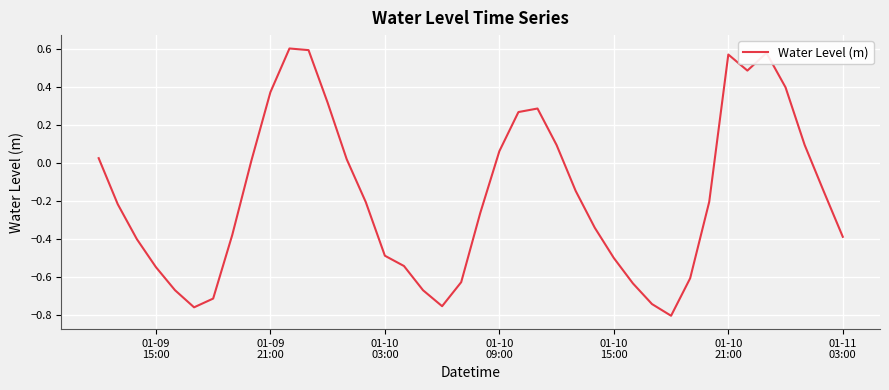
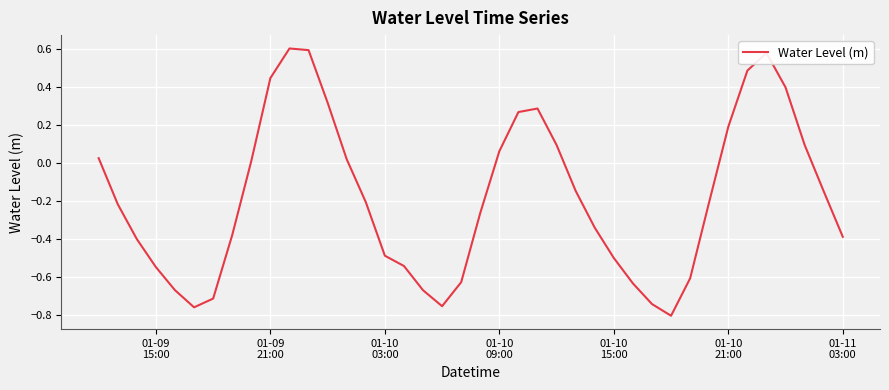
01-09 21:00: 0.37 -> 0.45
01-10 21:00: 0.57 -> 0.19
